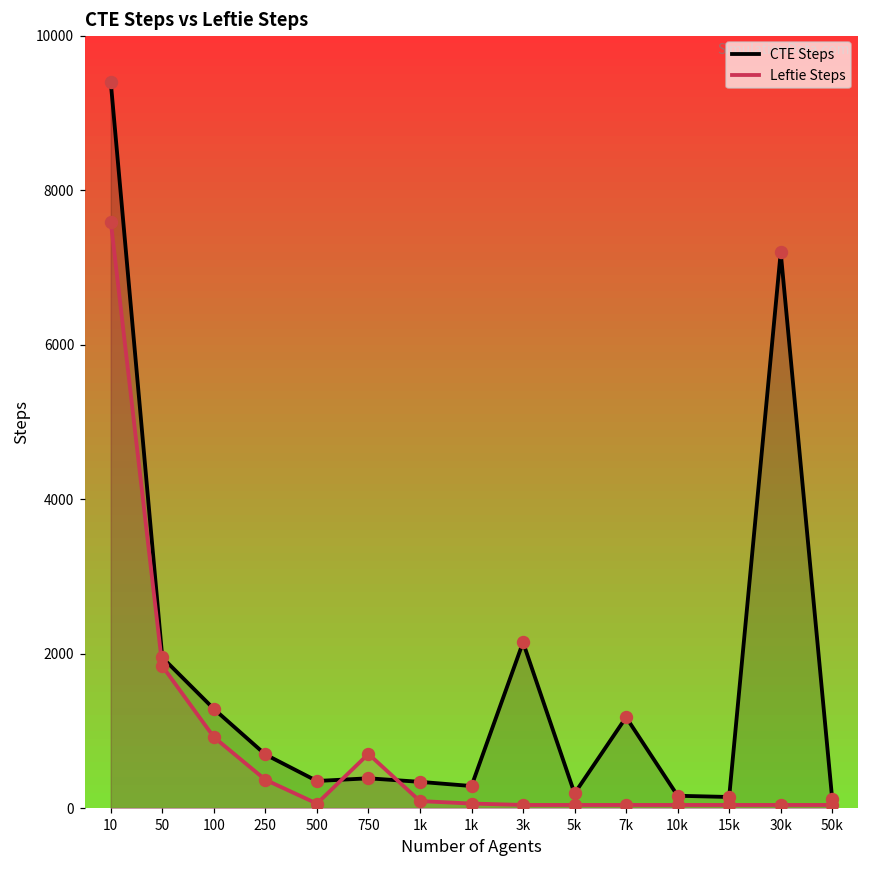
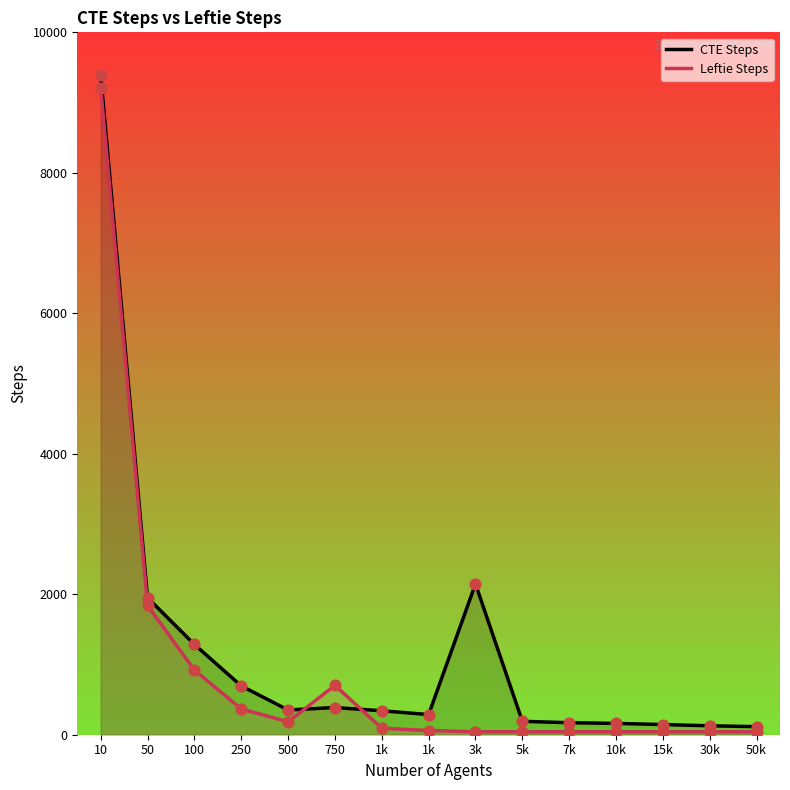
Leftie Steps, 10: 7600 -> 9200
Leftie Steps, 500: 100 -> 200
CTE Steps, 7k: 1200 -> 200
CTE Steps, 30k: 7200 -> 100
